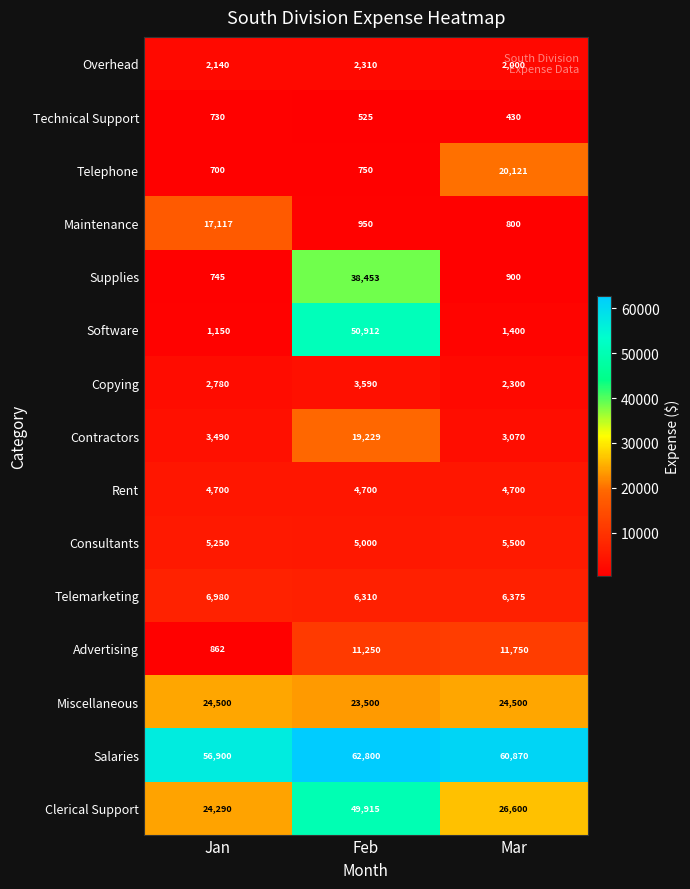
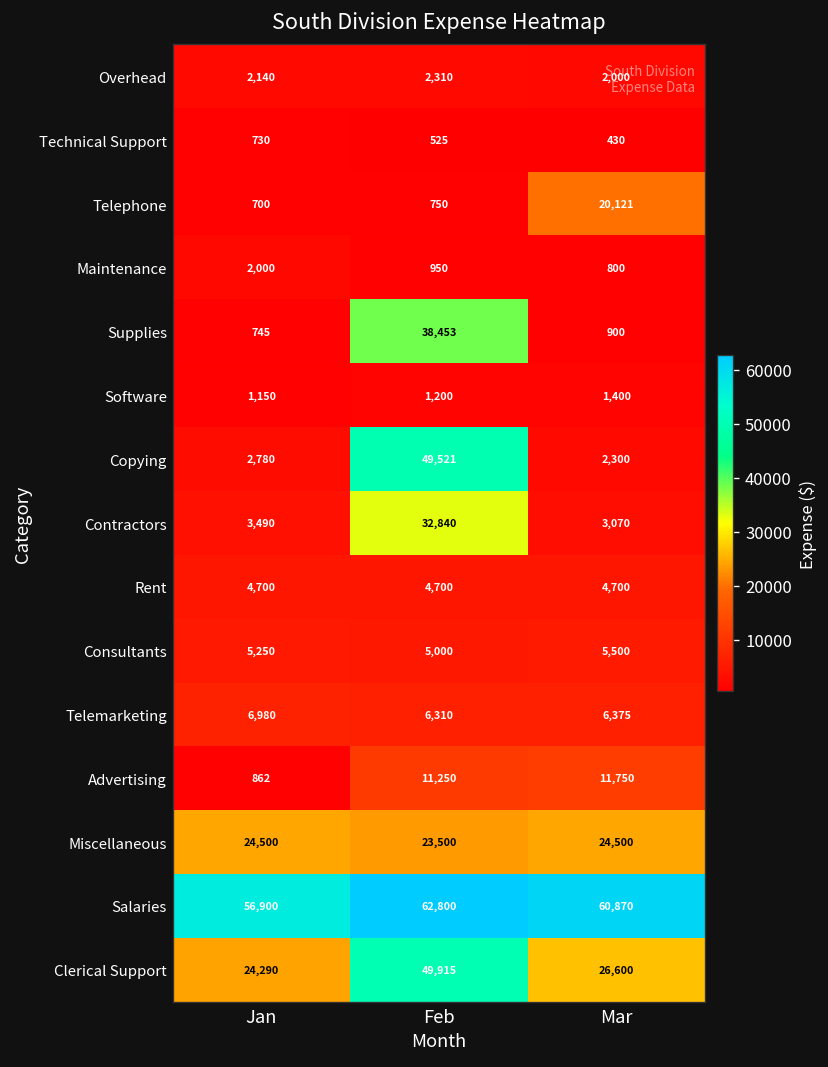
Maintenance, Jan: 17,117 -> 2,000
Software, Feb: 50,912 -> 1,200
Copying, Feb: 3,590 -> 49,521
Contractors, Feb: 19,229 -> 32,840
